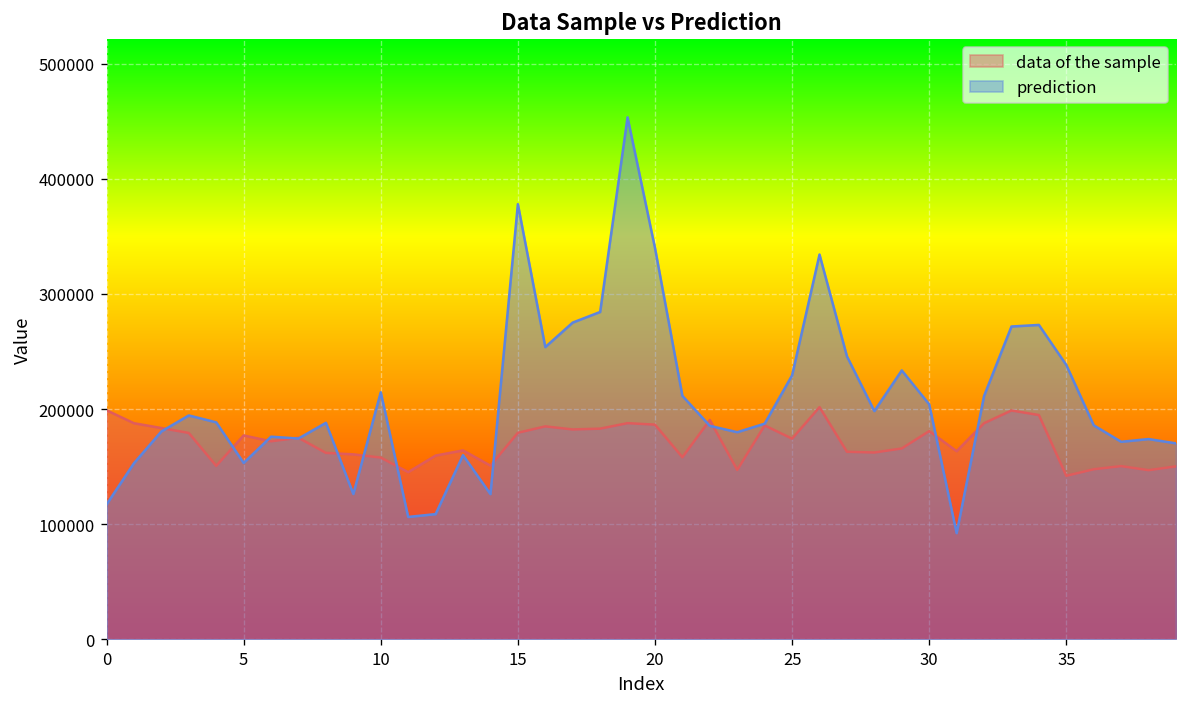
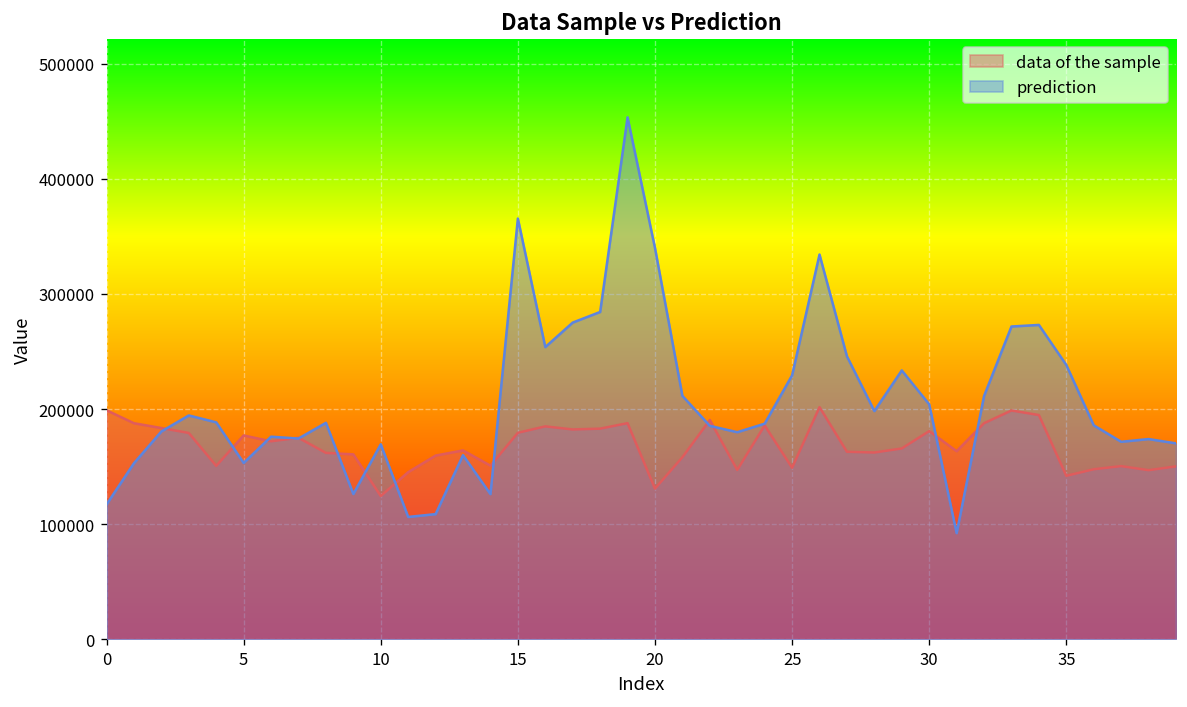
data of the sample, 10: 160000 -> 120000
prediction, 10: 210000 -> 170000
prediction, 15: 380000 -> 370000
data of the sample, 20: 190000 -> 130000
data of the sample, 25: 170000 -> 150000
